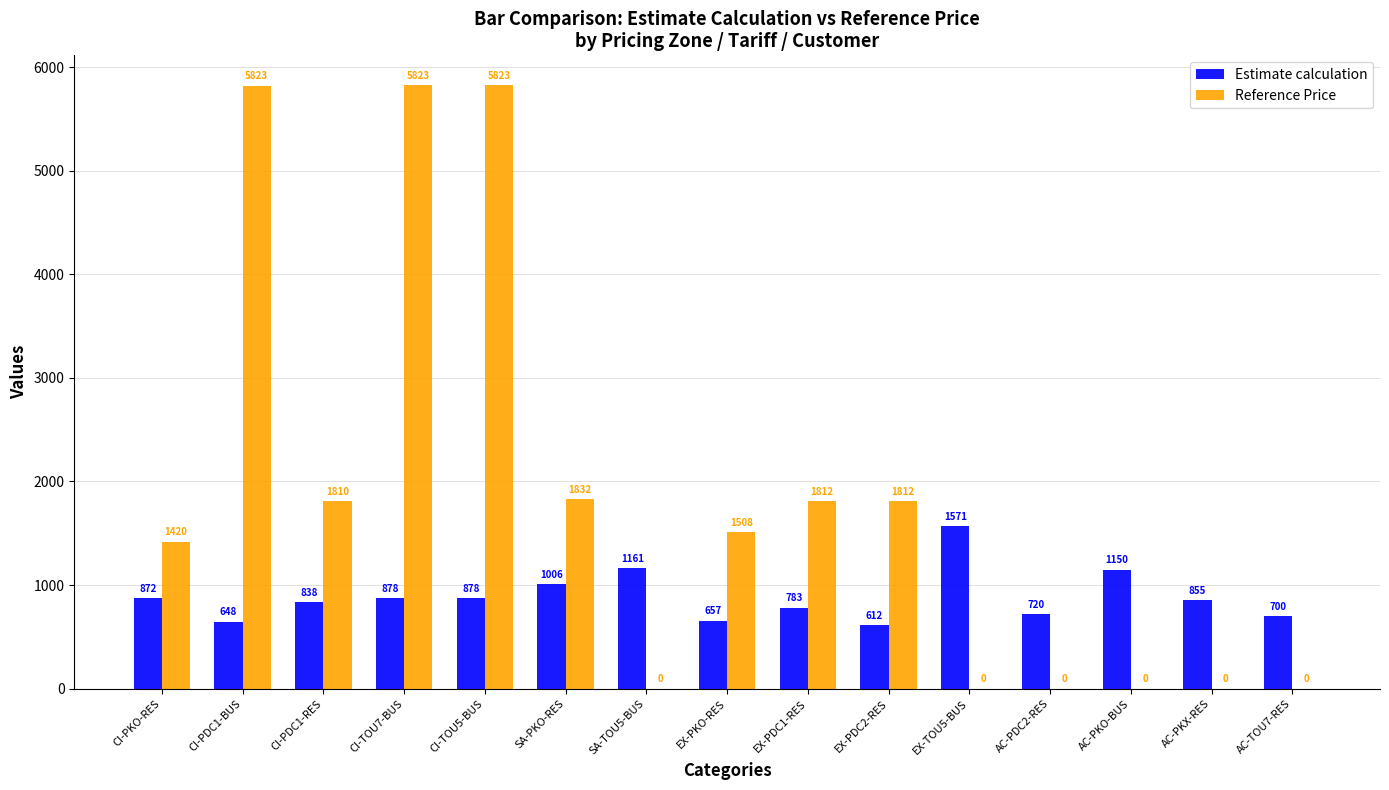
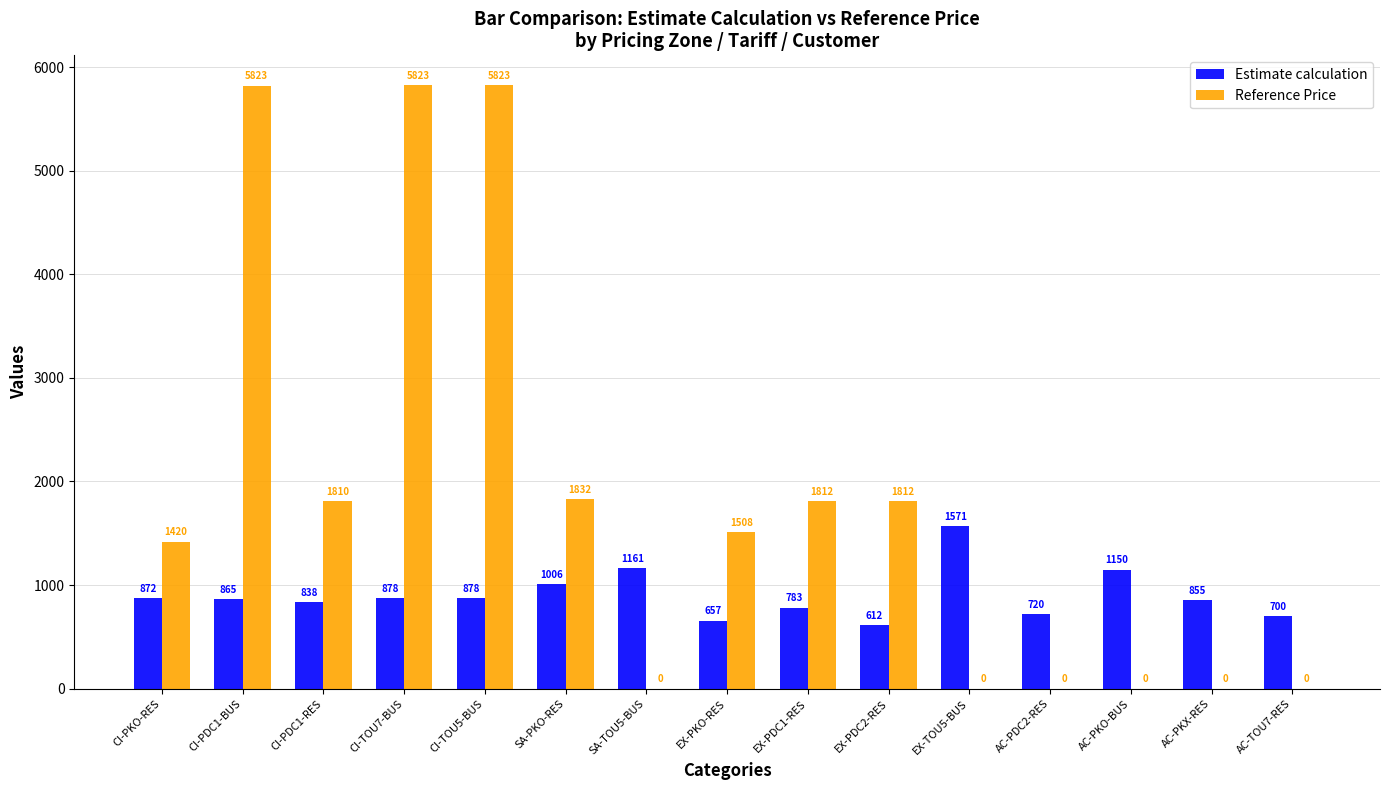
Estimate calculation, CI-PDC1-BUS: 648 -> 865
